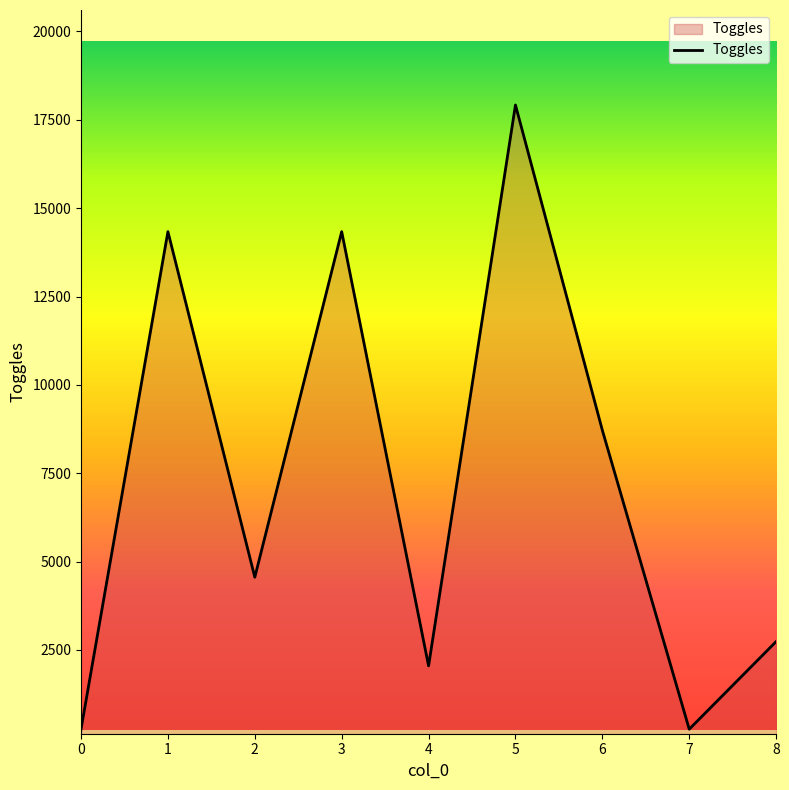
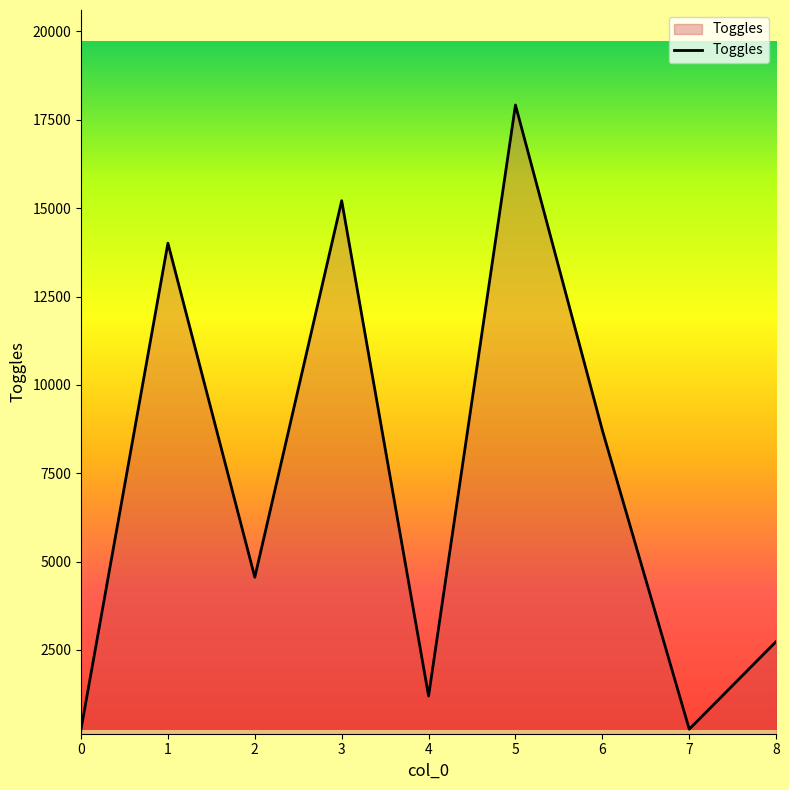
1: 14300 -> 14000
3: 14300 -> 15200
4: 2000 -> 1200
